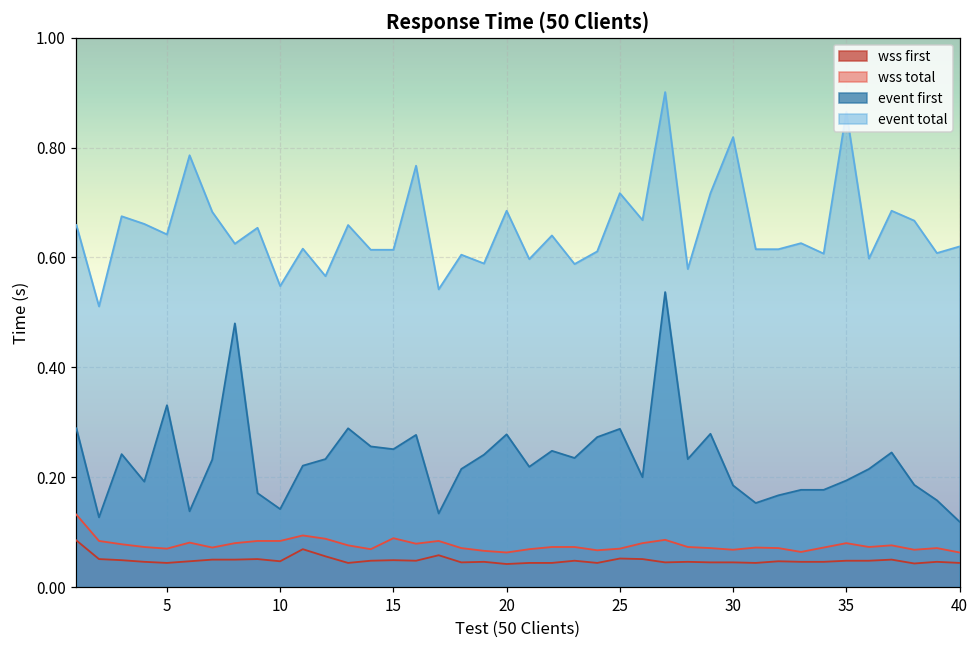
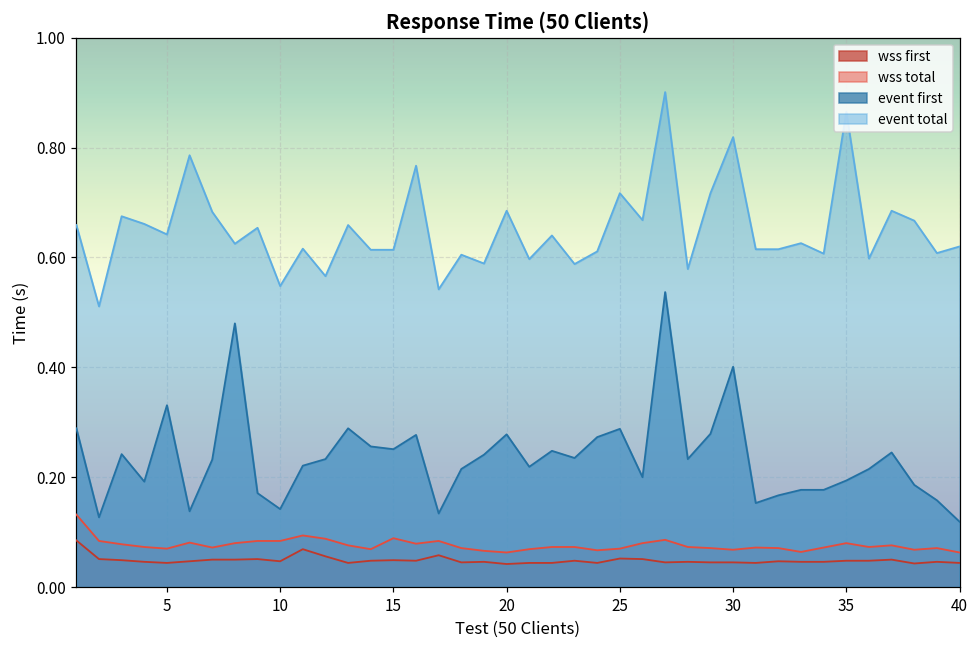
event first, 30: 0.19 -> 0.40
